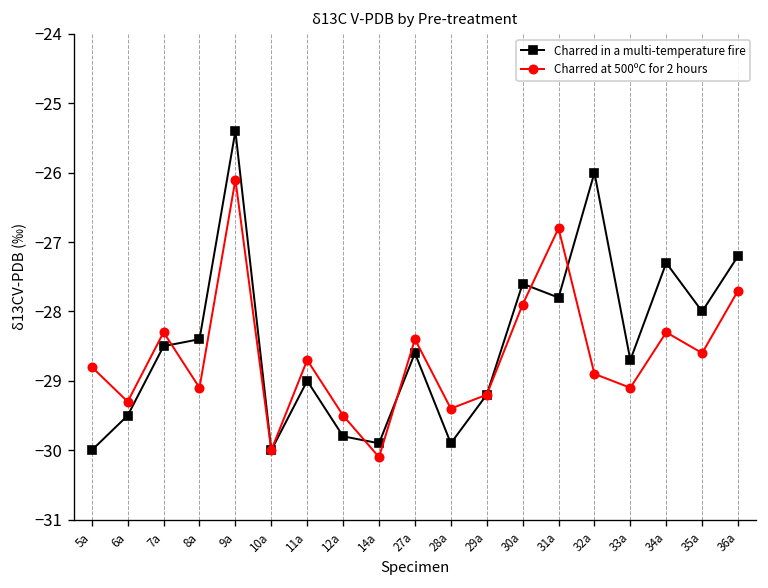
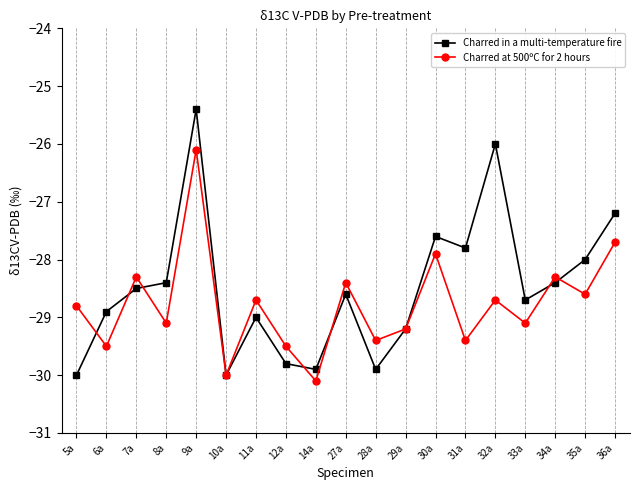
Charred in a multi-temperature fire, 6a: -29.5 -> -28.9
Charred at 500ºC for 2 hours, 6a: -29.3 -> -29.5
Charred at 500ºC for 2 hours, 31a: -26.8 -> -29.4
Charred at 500ºC for 2 hours, 32a: -28.9 -> -28.7
Charred in a multi-temperature fire, 34a: -27.3 -> -28.4
